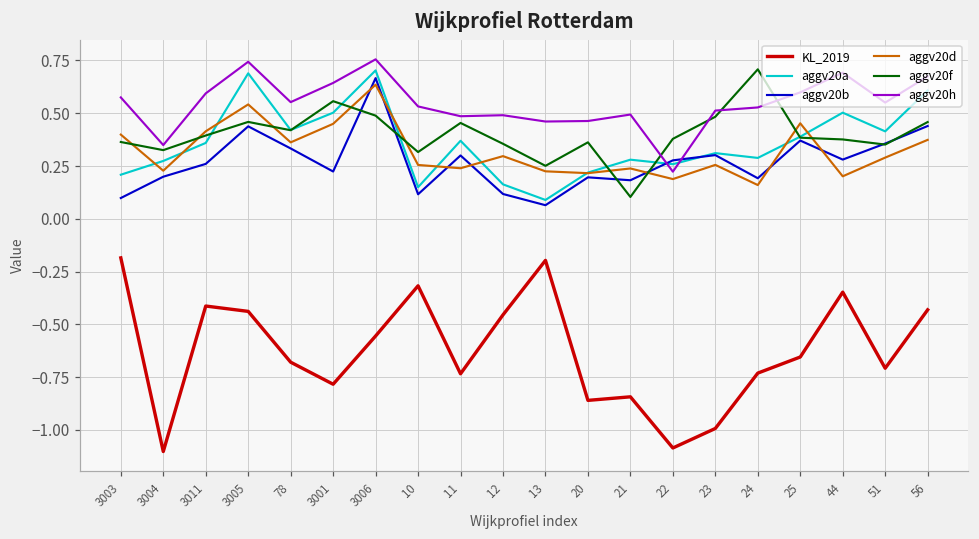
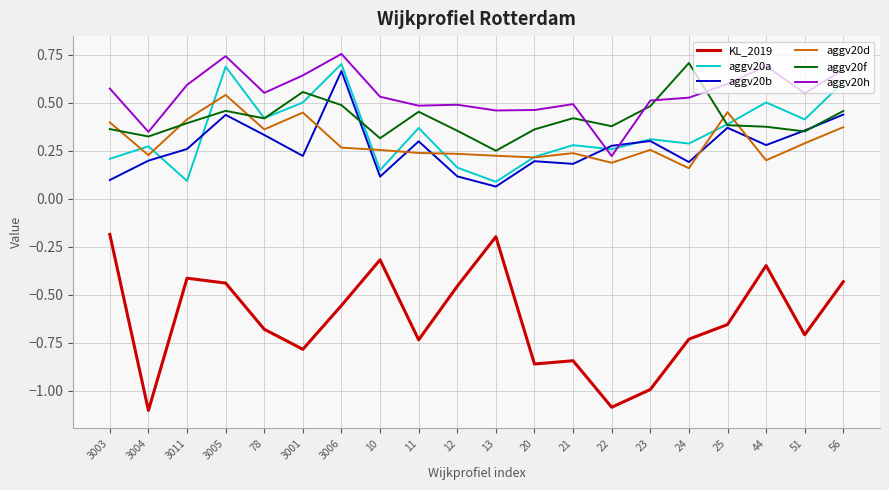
aggv20a, 3011: 0.36 -> 0.09
aggv20d, 3006: 0.64 -> 0.27
aggv20d, 12: 0.30 -> 0.23
aggv20f, 21: 0.10 -> 0.42
